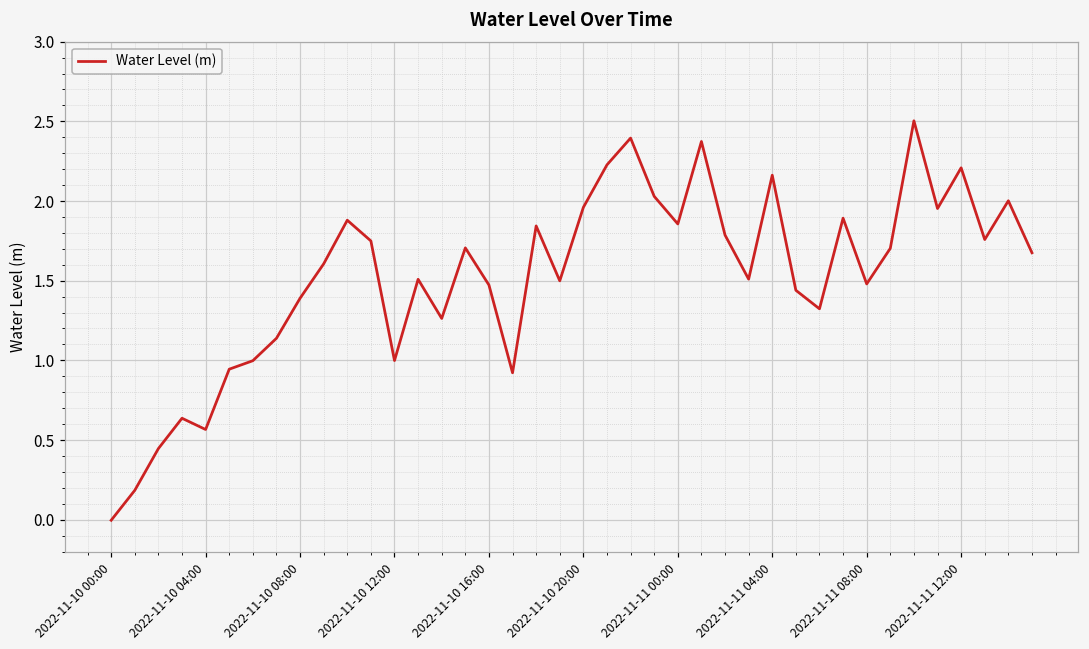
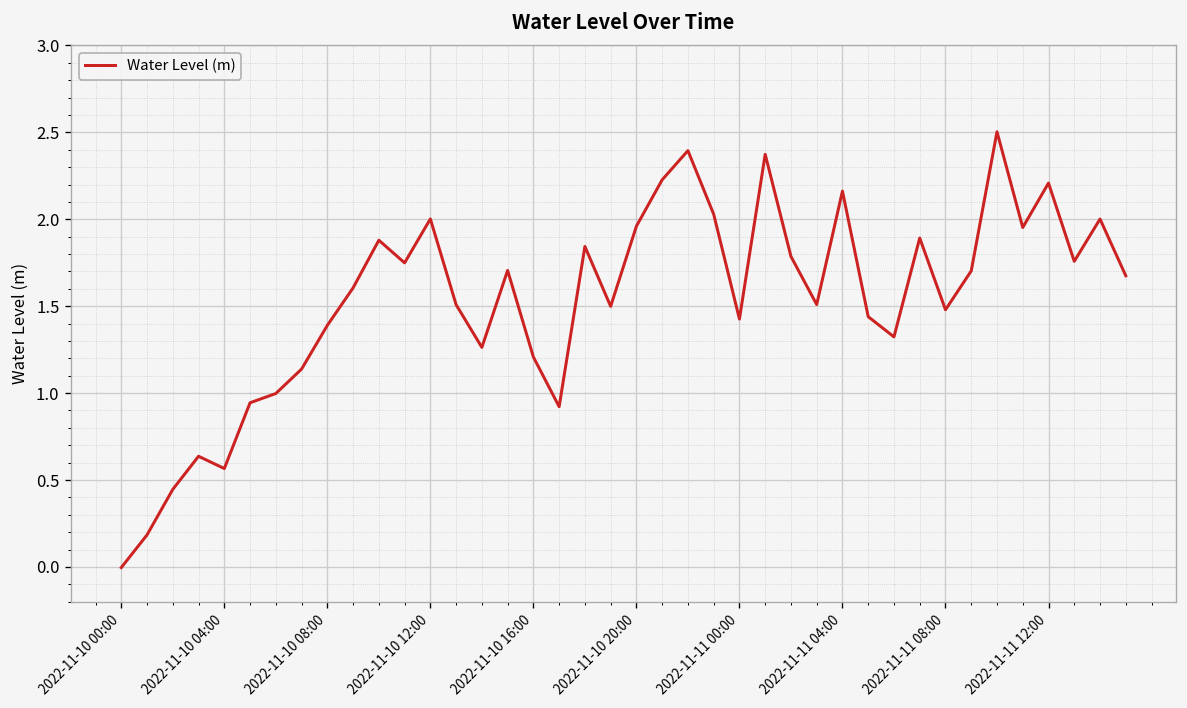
2022-11-10 12:00: 1.00 -> 2.00
2022-11-10 16:00: 1.47 -> 1.21
2022-11-11 00:00: 1.86 -> 1.43
